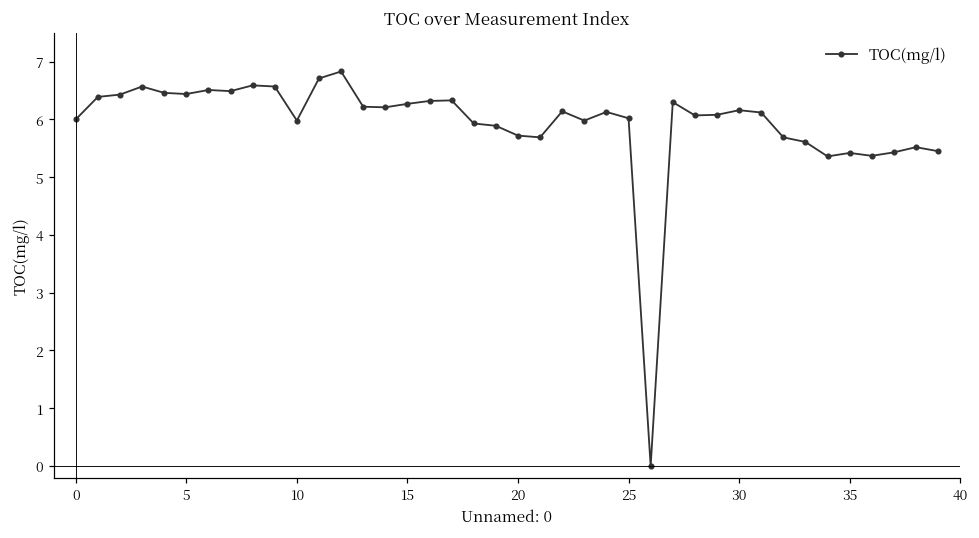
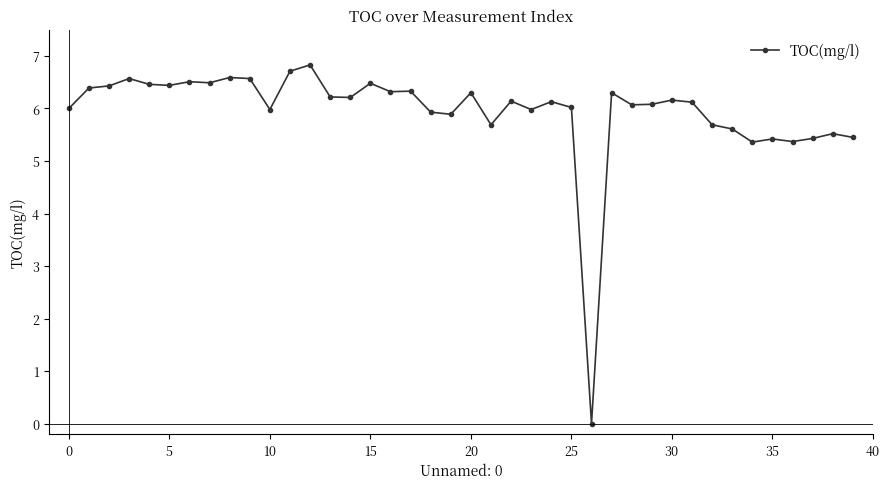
15: 6.3 -> 6.5
20: 5.7 -> 6.3
